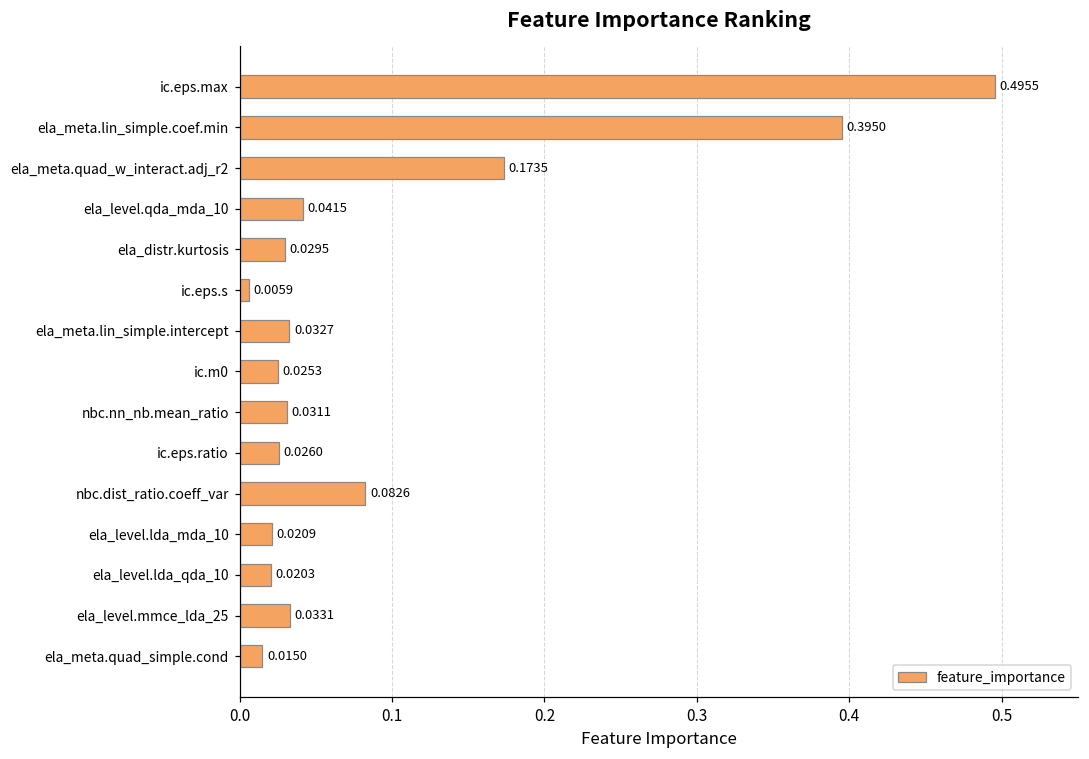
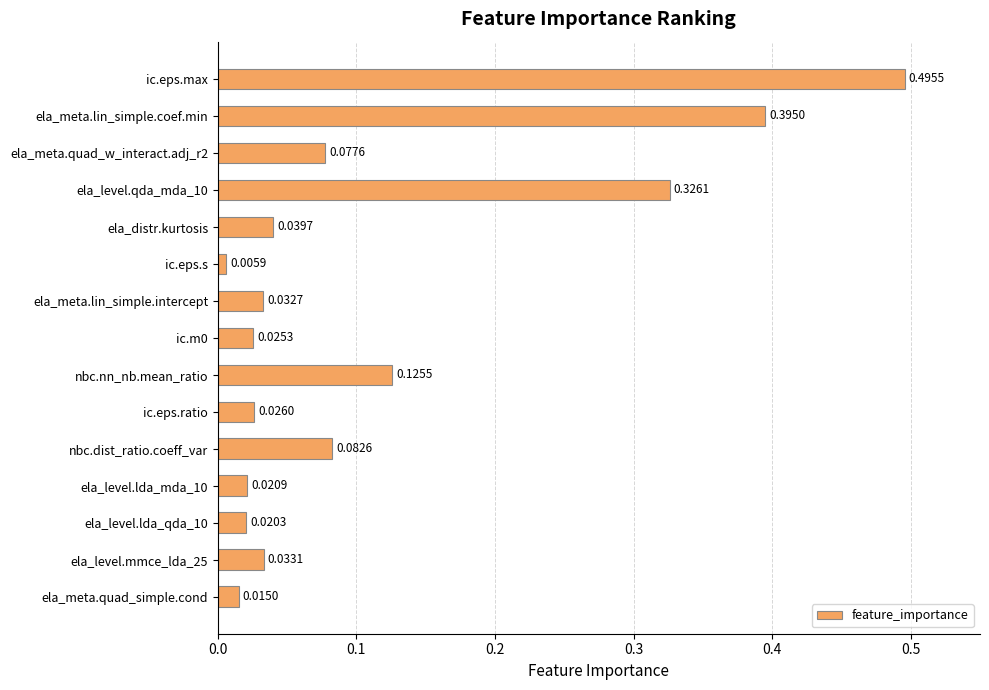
ela_meta.quad_w_interact.adj_r2: 0.1735 -> 0.0776
ela_level.qda_mda_10: 0.0415 -> 0.3261
ela_distr.kurtosis: 0.0295 -> 0.0397
nbc.nn_nb.mean_ratio: 0.0311 -> 0.1255
